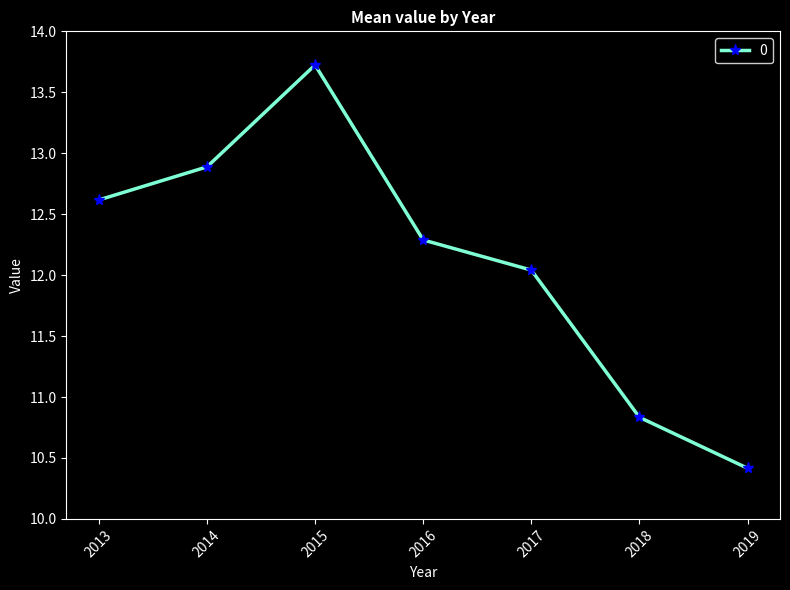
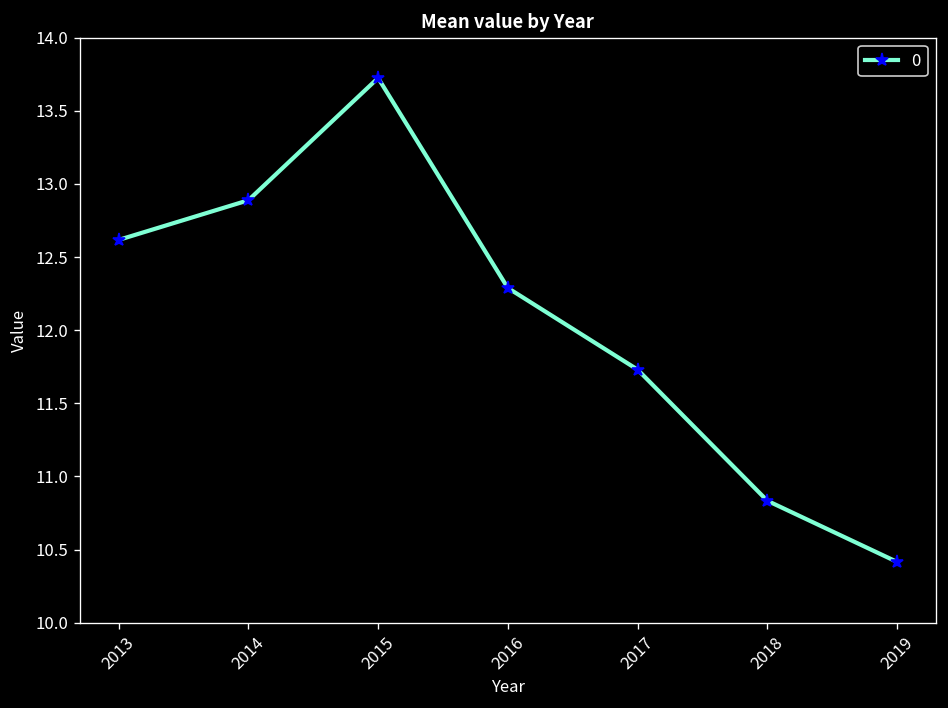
2017: 12.04 -> 11.73
